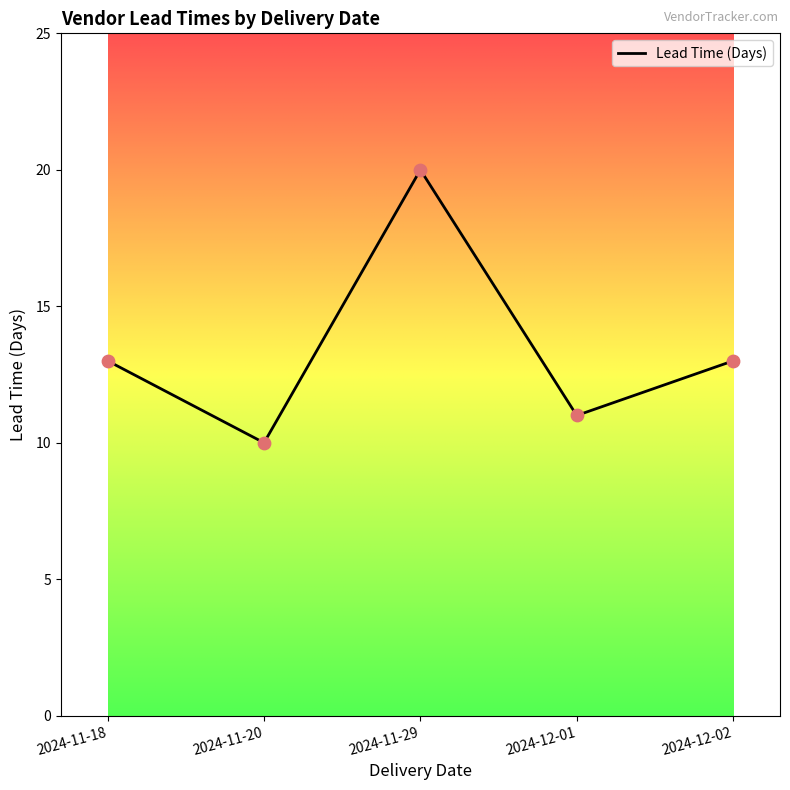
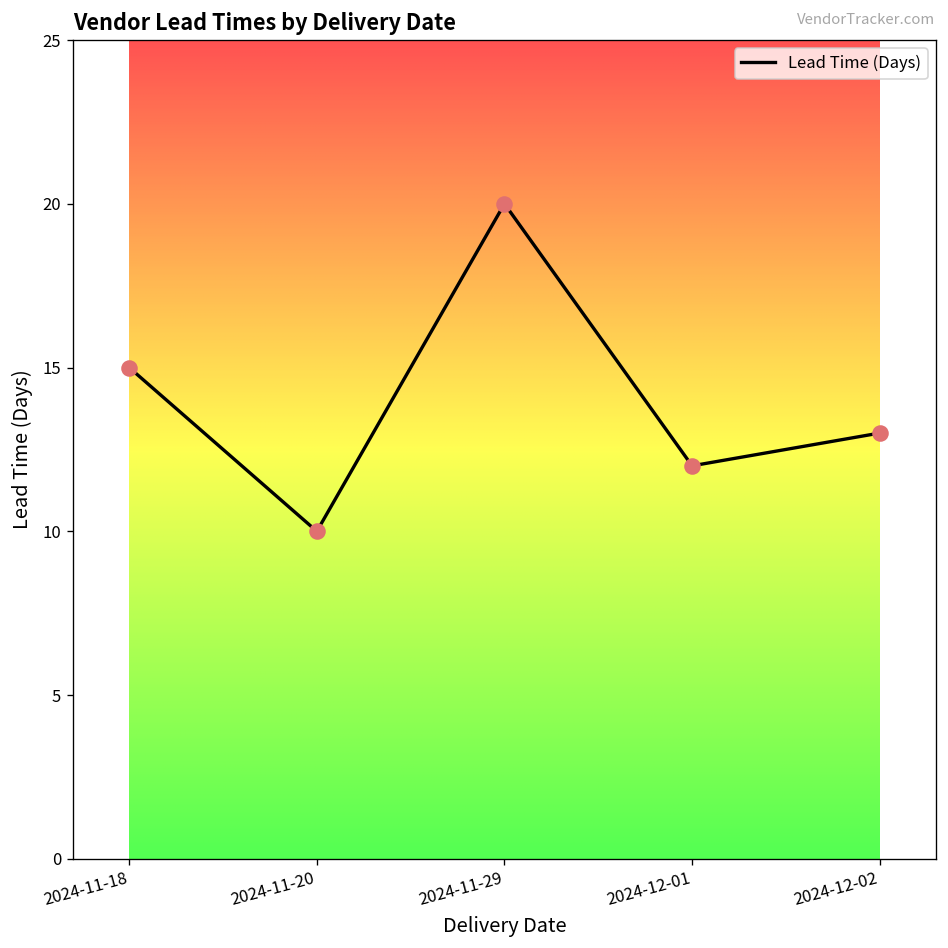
2024-11-18: 13 -> 15
2024-12-01: 11 -> 12
